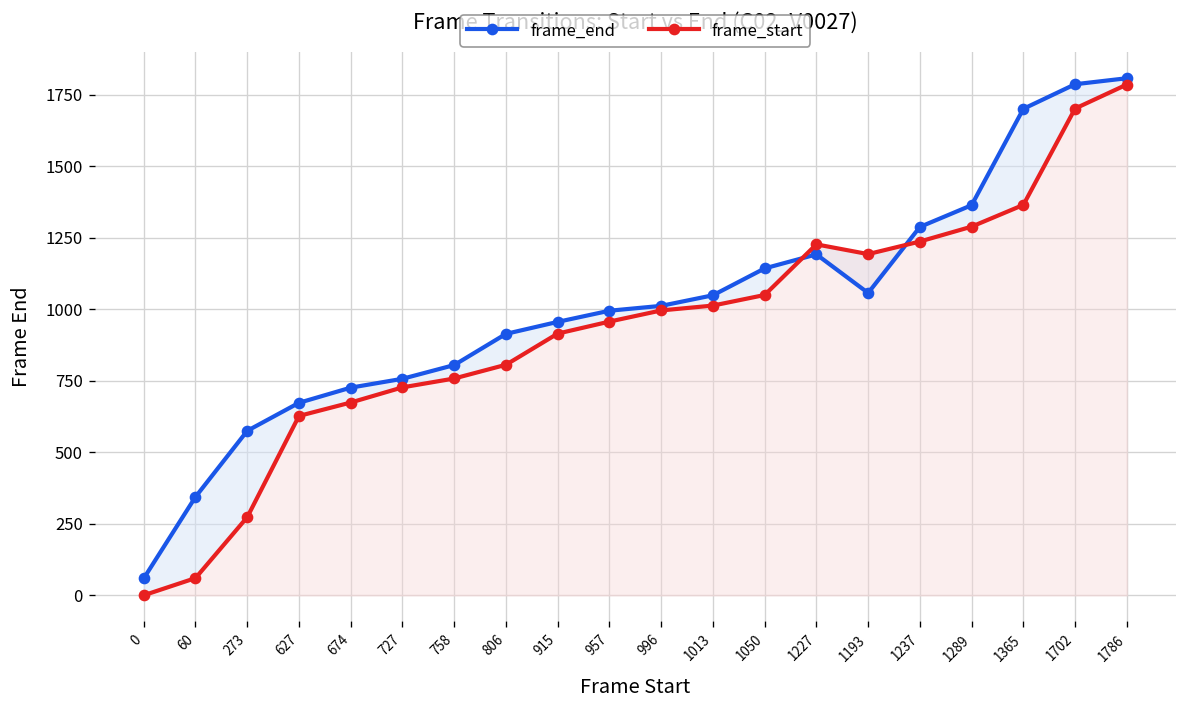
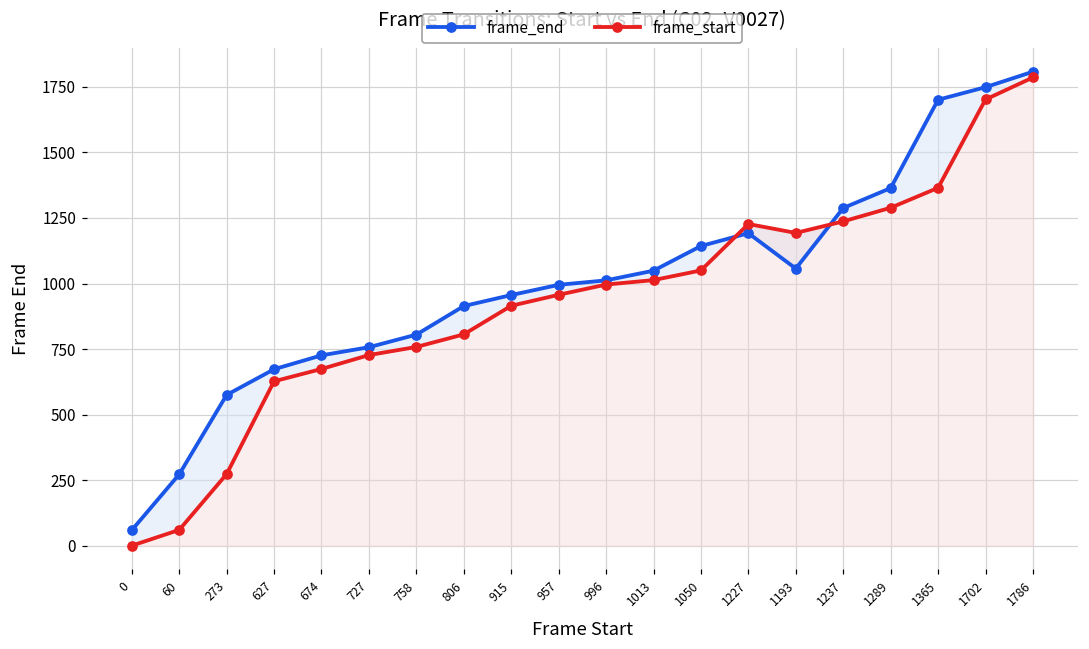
frame_end, 60: 340 -> 270
frame_end, 1702: 1790 -> 1750
